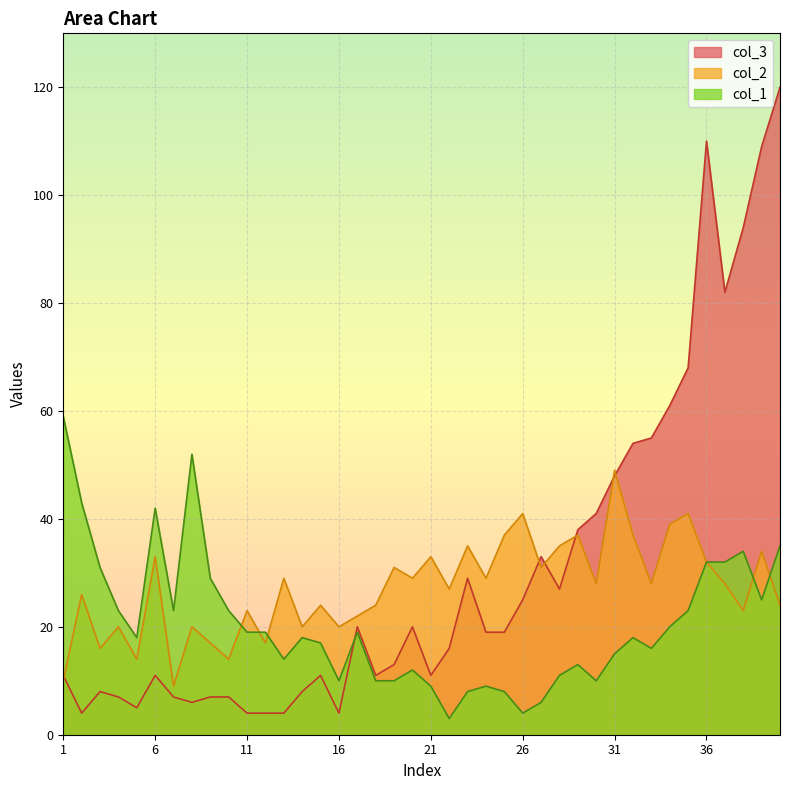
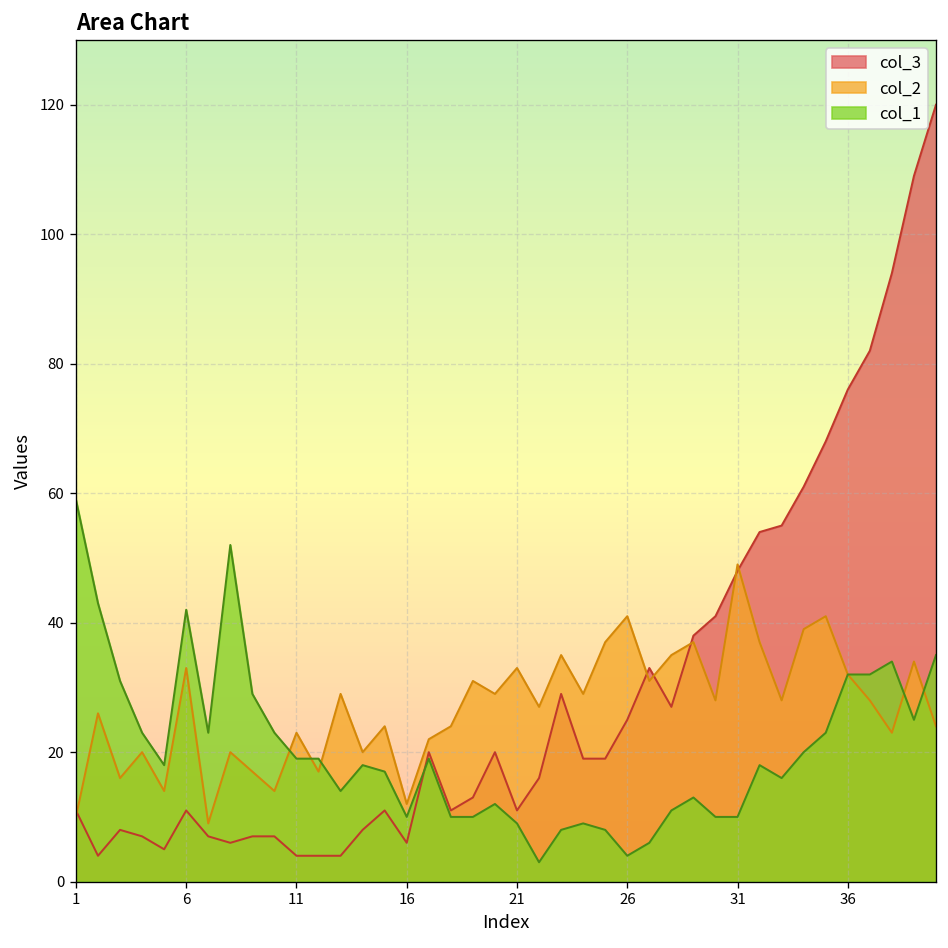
col_3, 16: 4 -> 6
col_2, 16: 20 -> 12
col_1, 31: 15 -> 10
col_3, 36: 110 -> 76
